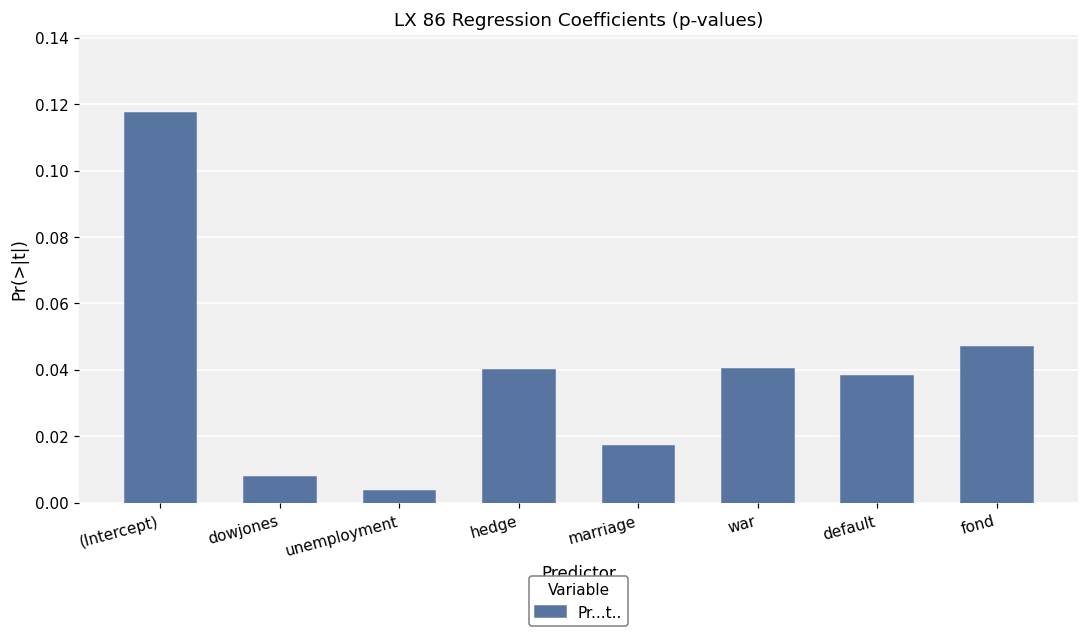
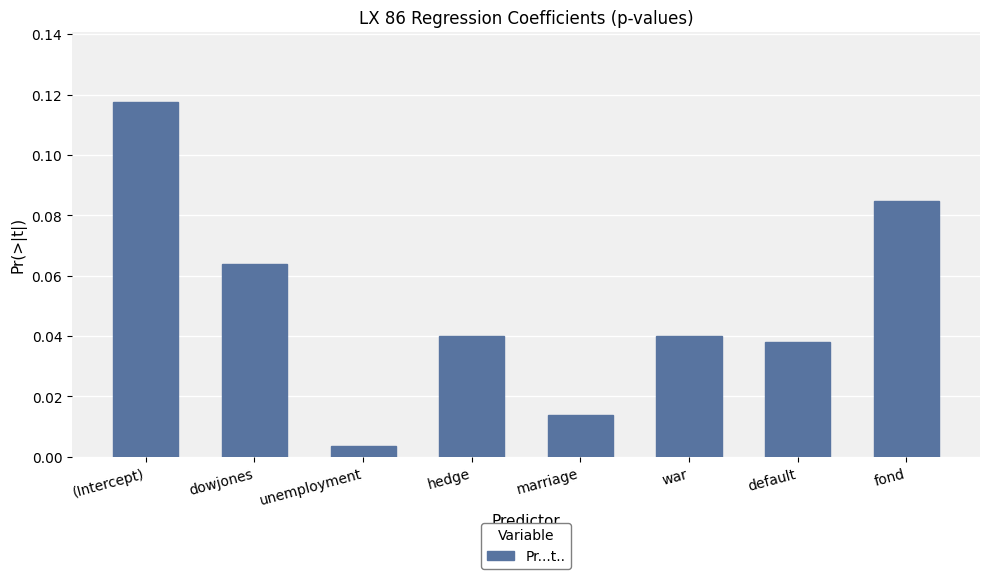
dowjones: 0.008 -> 0.064
marriage: 0.017 -> 0.014
fond: 0.047 -> 0.085
